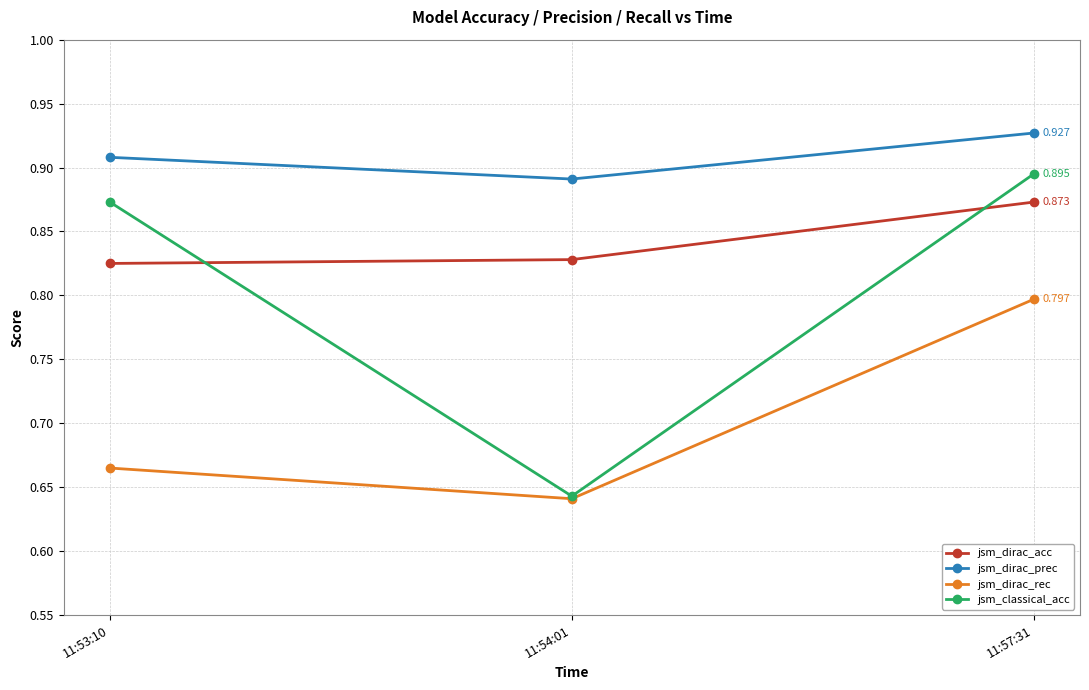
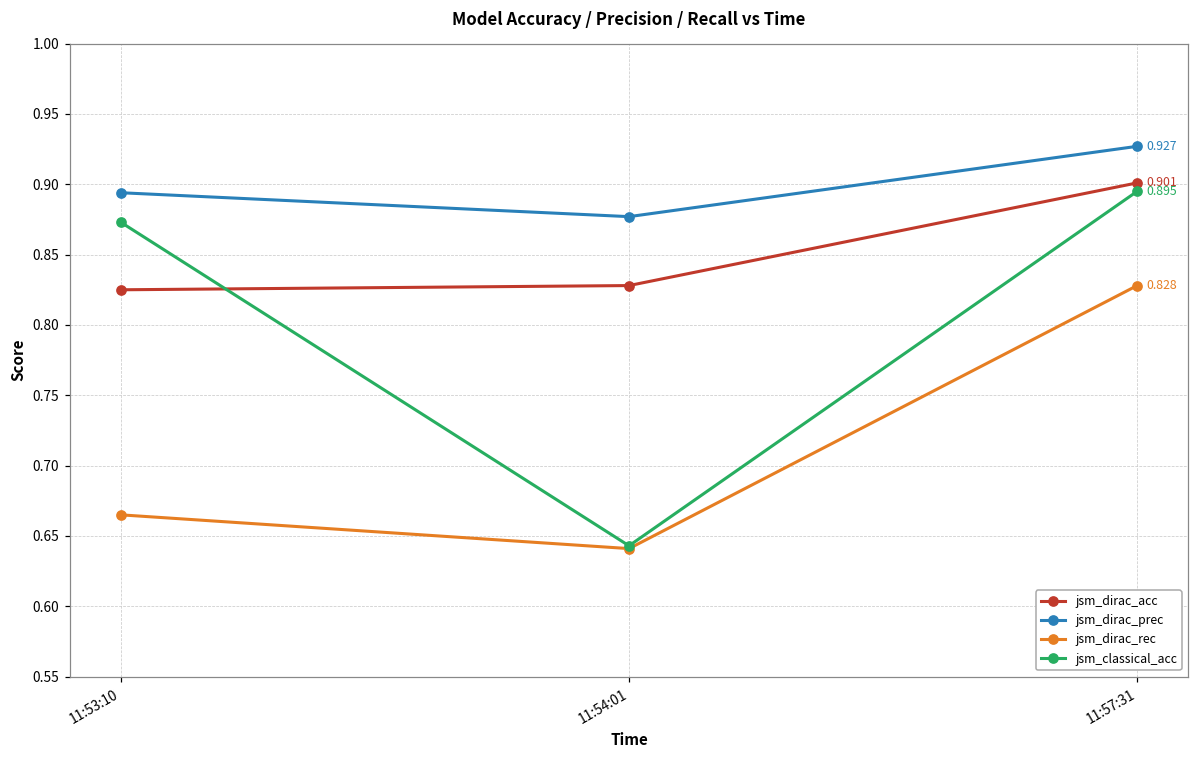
jsm_dirac_prec, 11:53:10: 0.908 -> 0.894
jsm_dirac_prec, 11:54:01: 0.891 -> 0.877
jsm_dirac_acc, 11:57:31: 0.873 -> 0.901
jsm_dirac_rec, 11:57:31: 0.797 -> 0.828
